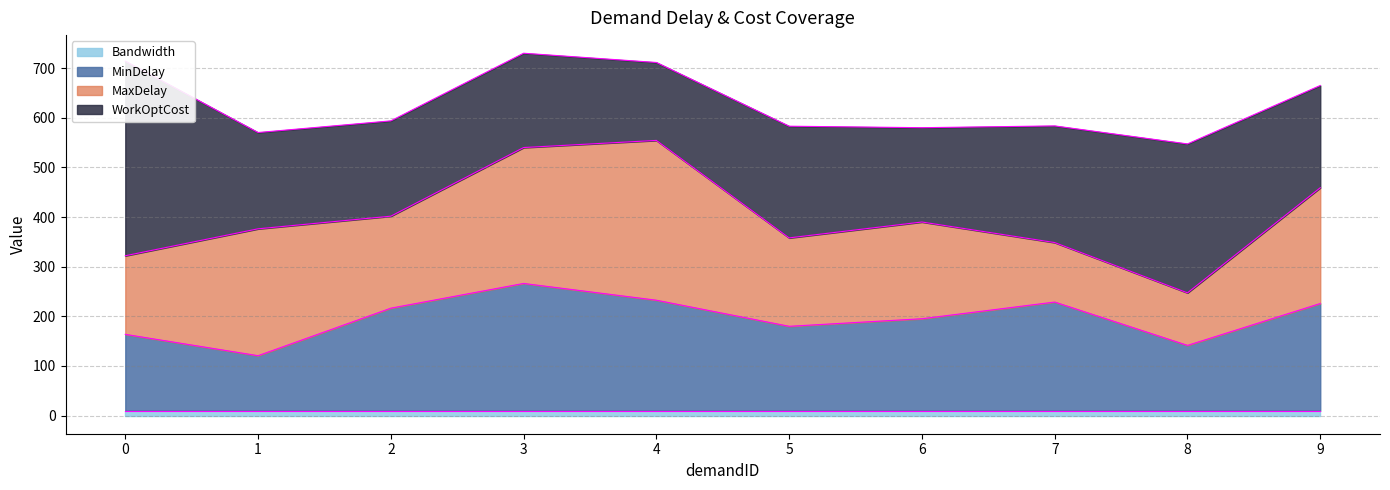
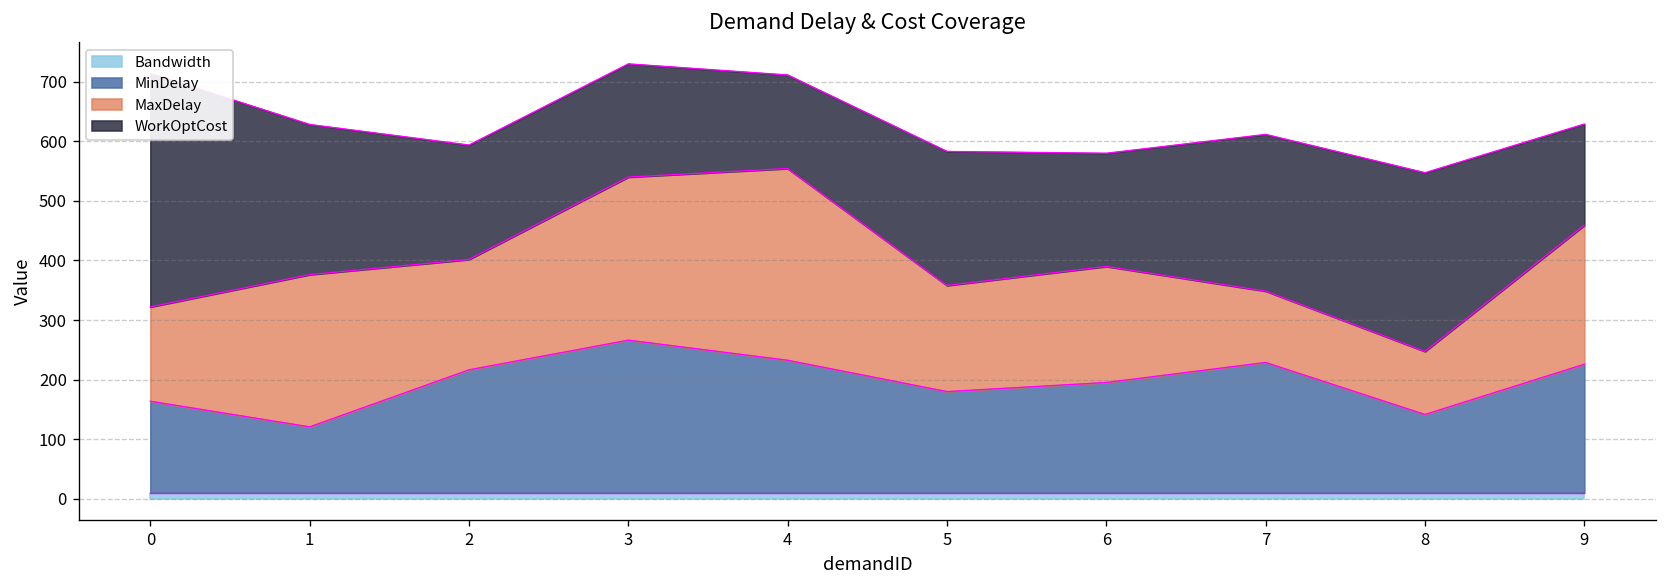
WorkOptCost, 1: 190 -> 250
WorkOptCost, 7: 240 -> 260
WorkOptCost, 9: 210 -> 170
